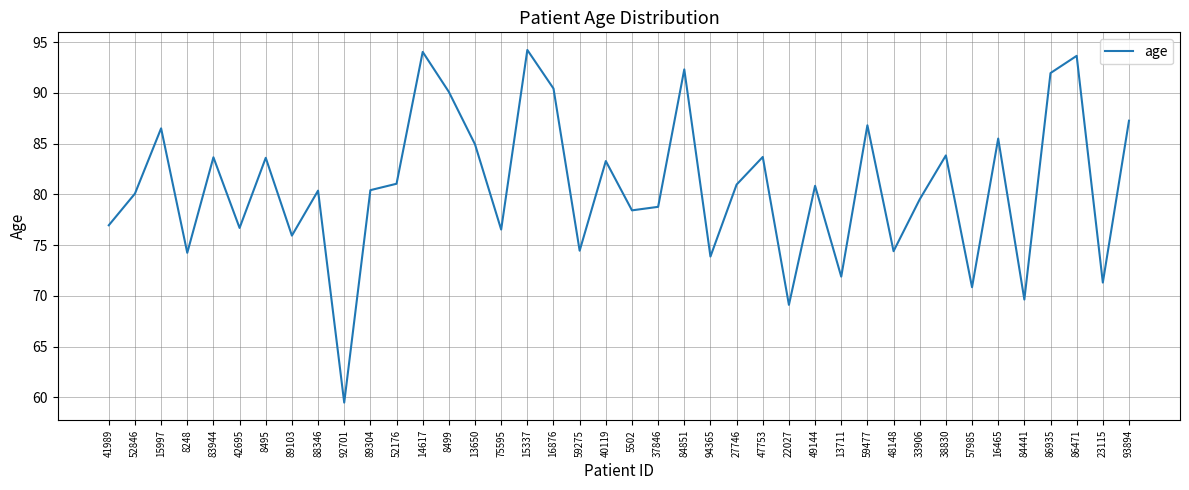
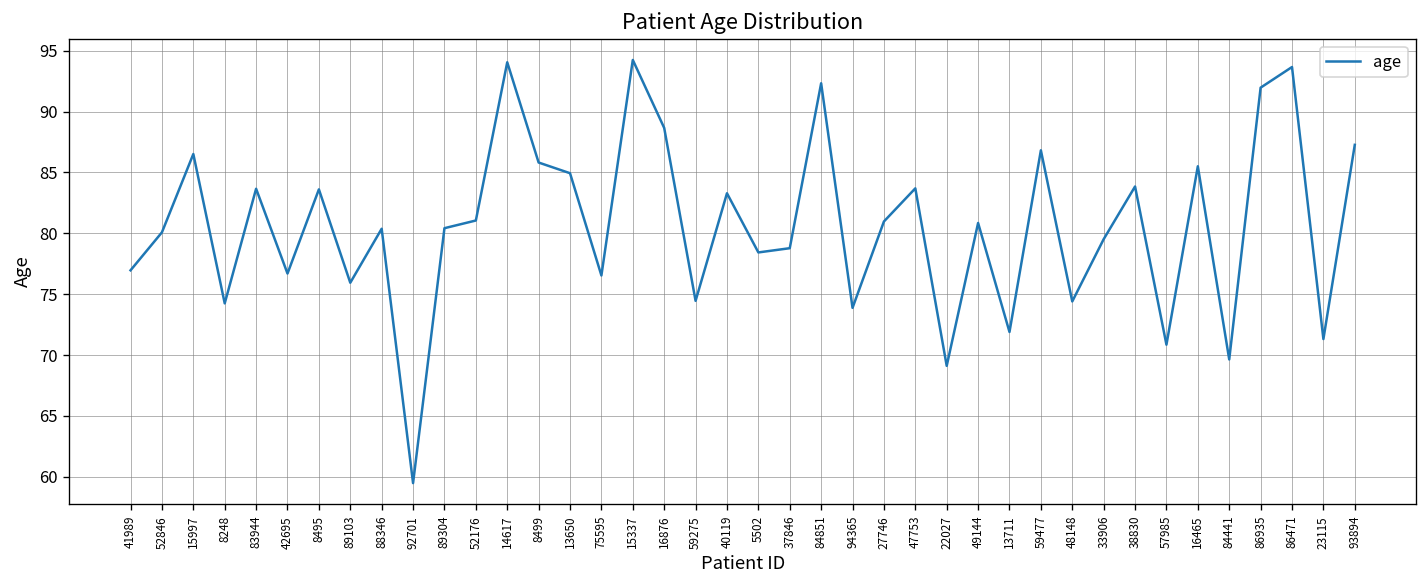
8499: 90.1 -> 85.8
16876: 90.4 -> 88.7
